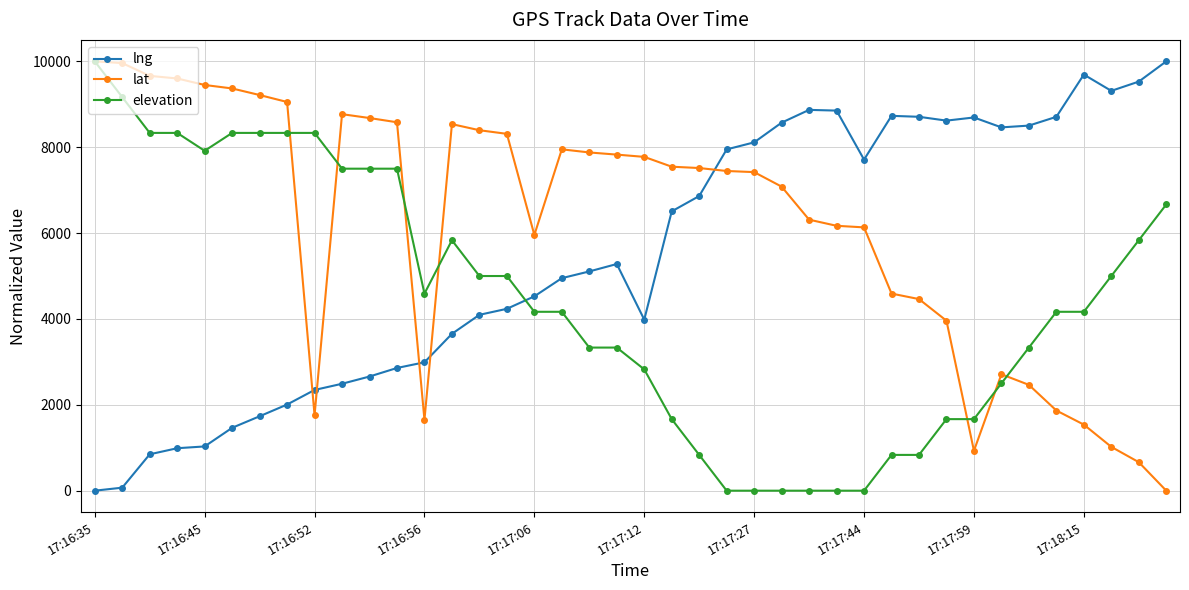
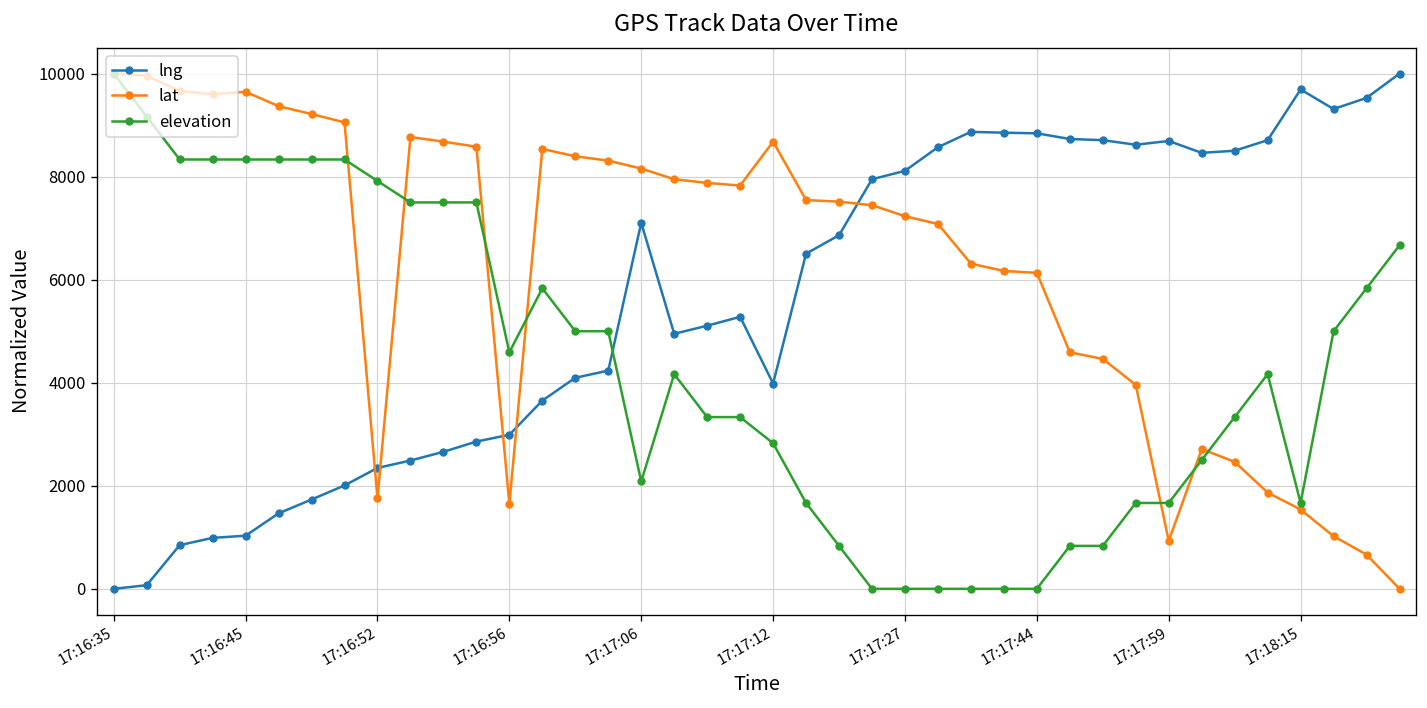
lat, 17:16:45: 9400 -> 9600
elevation, 17:16:45: 7900 -> 8300
elevation, 17:16:52: 8300 -> 7900
lng, 17:17:06: 4500 -> 7100
lat, 17:17:06: 6000 -> 8200
elevation, 17:17:06: 4200 -> 2100
lat, 17:17:12: 7800 -> 8700
lat, 17:17:27: 7400 -> 7200
lng, 17:17:44: 7700 -> 8800
elevation, 17:18:15: 4200 -> 1700
